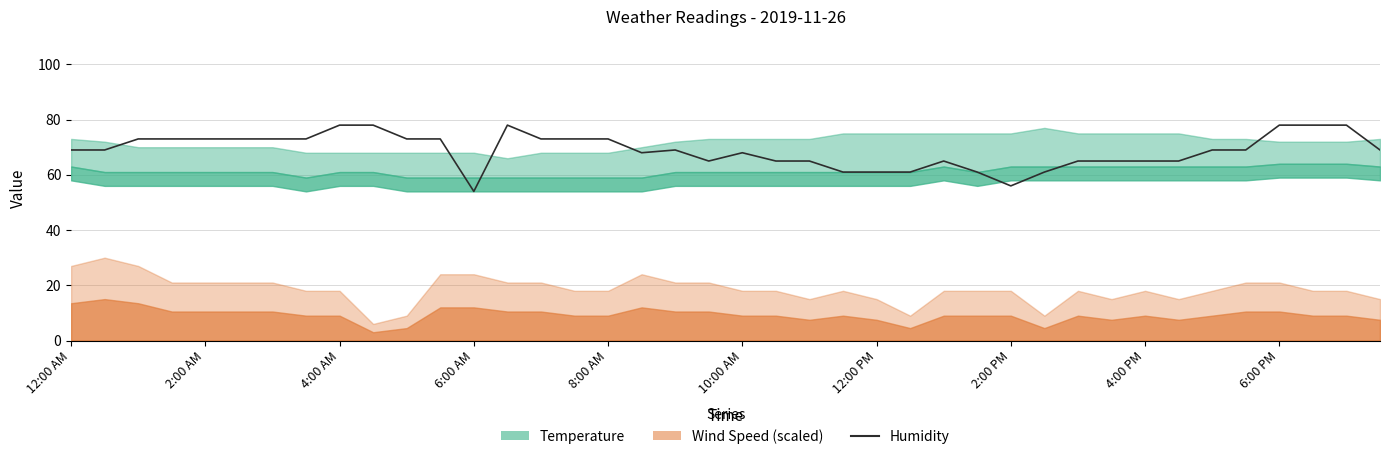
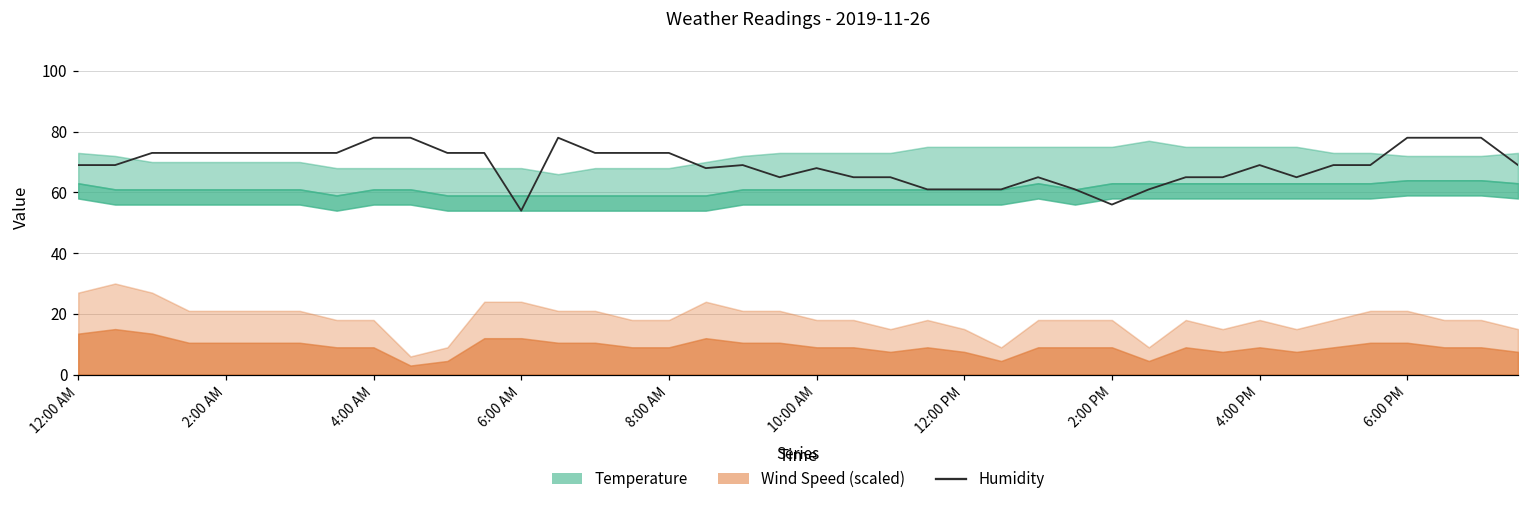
Humidity, 4:00 PM: 65 -> 69
